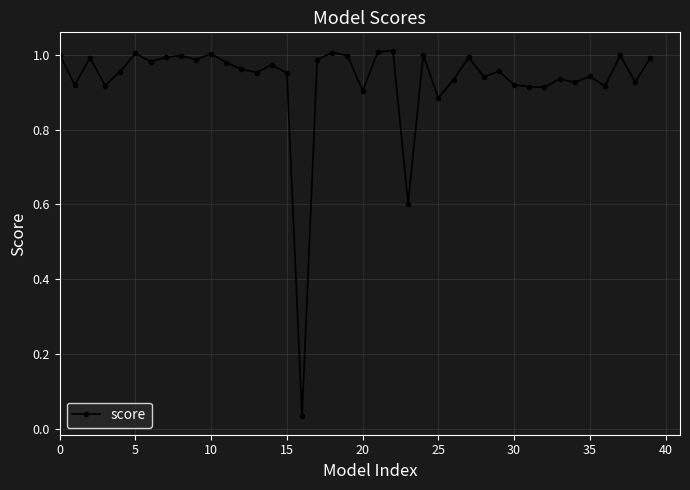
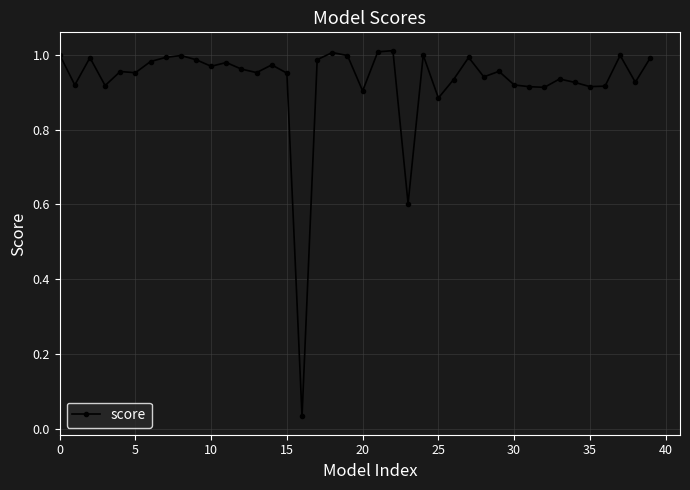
5: 1.00 -> 0.95
10: 1.00 -> 0.97
35: 0.94 -> 0.91
